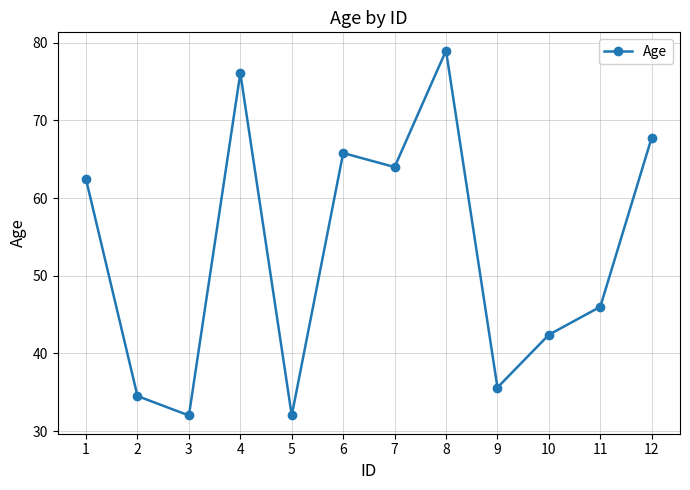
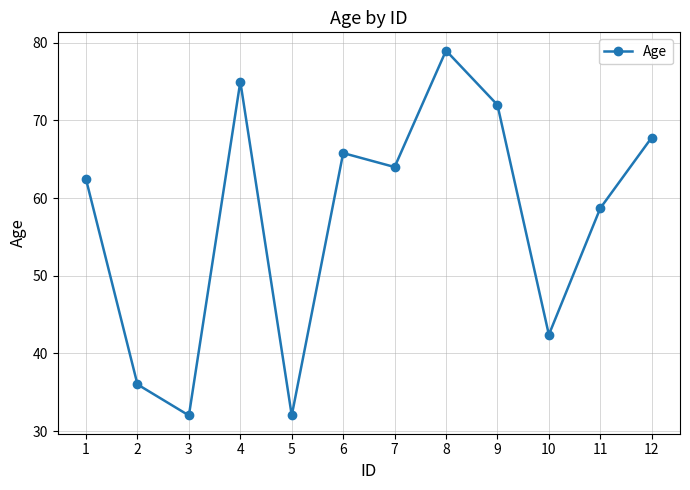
2: 35 -> 36
4: 76 -> 75
9: 36 -> 72
11: 46 -> 59
